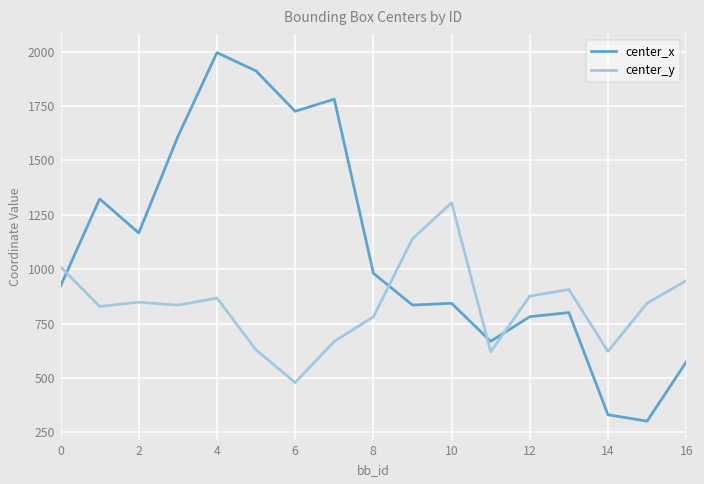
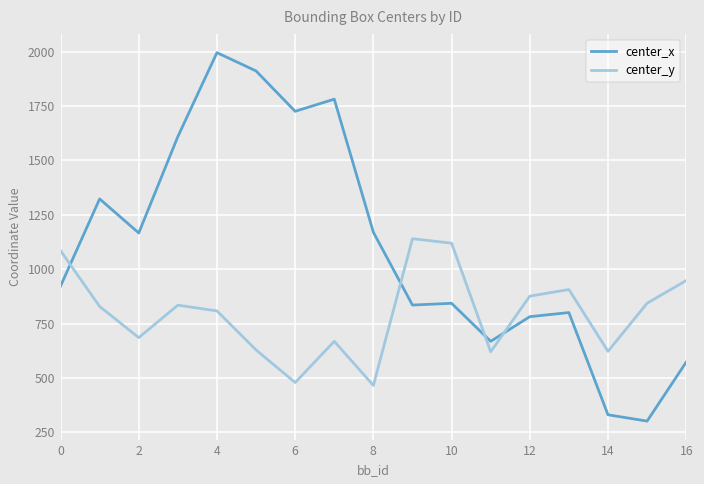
center_y, 0: 1010 -> 1080
center_y, 2: 850 -> 690
center_y, 4: 870 -> 810
center_x, 8: 980 -> 1170
center_y, 8: 780 -> 470
center_y, 10: 1310 -> 1120
